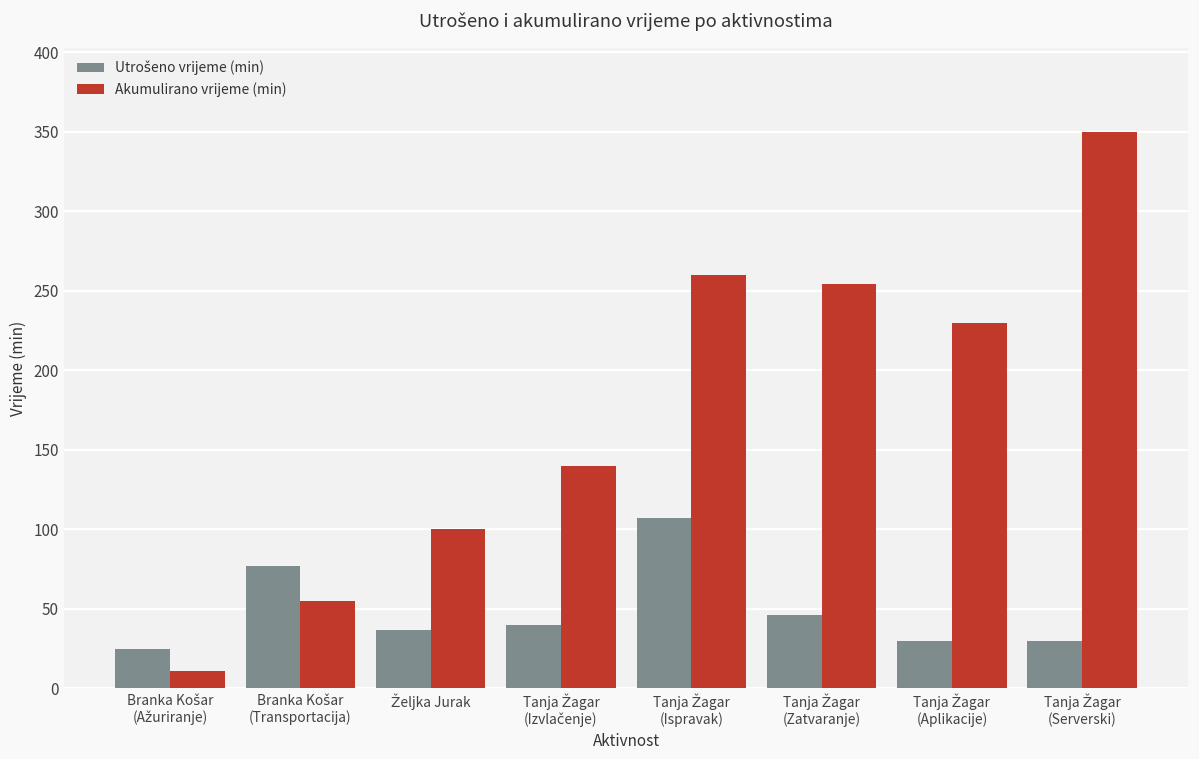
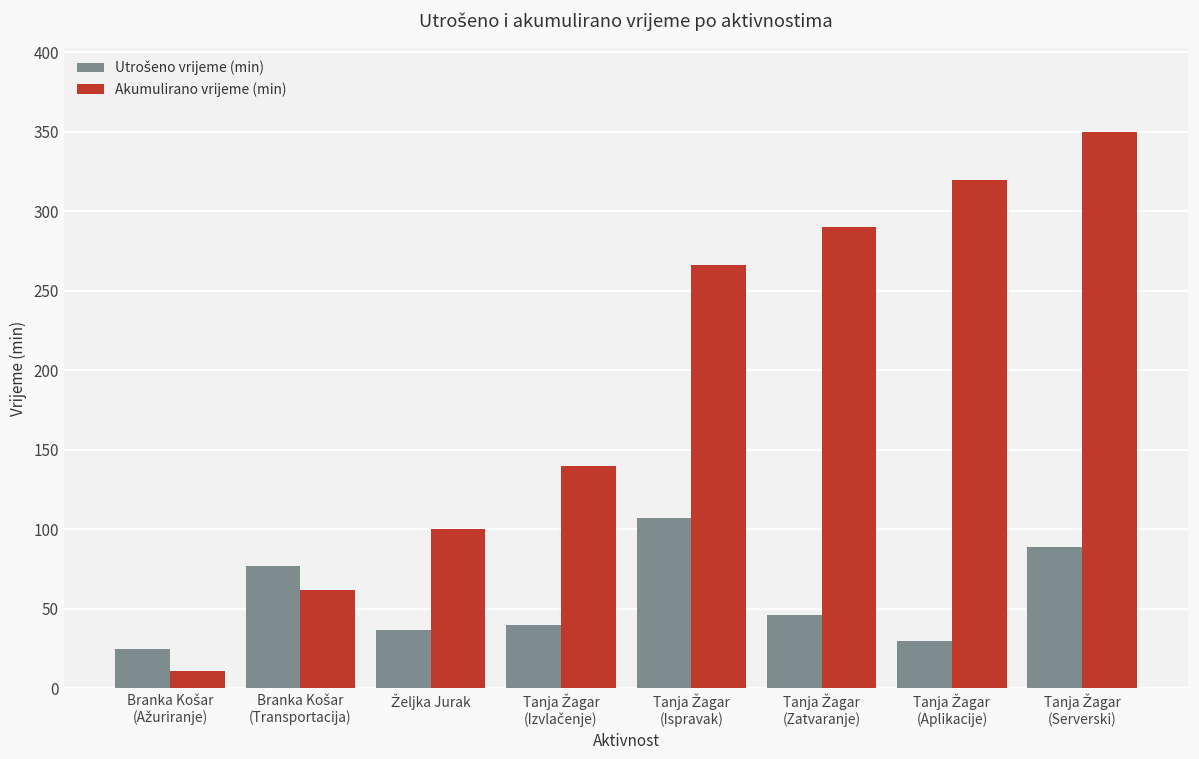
Akumulirano vrijeme (min), Branka Košar (Transportacija): 55 -> 62
Akumulirano vrijeme (min), Tanja Žagar (Ispravak): 260 -> 266
Akumulirano vrijeme (min), Tanja Žagar (Zatvaranje): 254 -> 290
Akumulirano vrijeme (min), Tanja Žagar (Aplikacije): 230 -> 320
Utrošeno vrijeme (min), Tanja Žagar (Serverski): 30 -> 89
